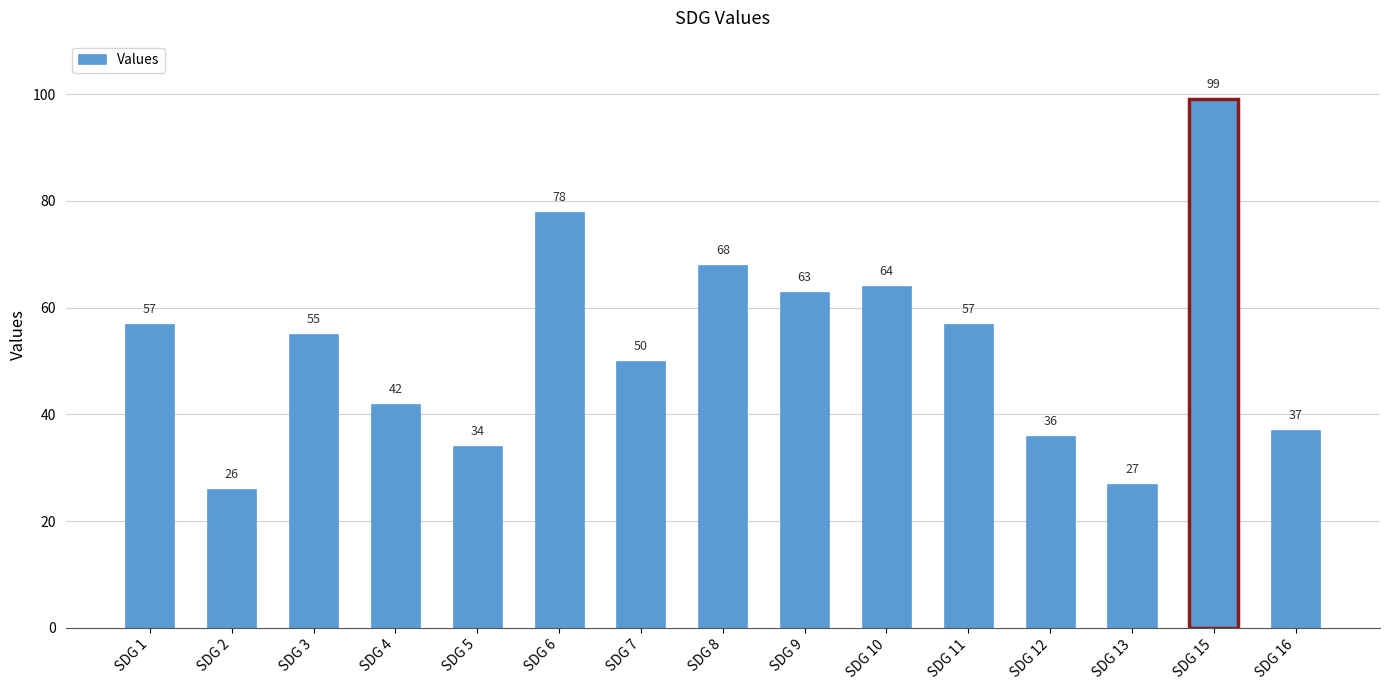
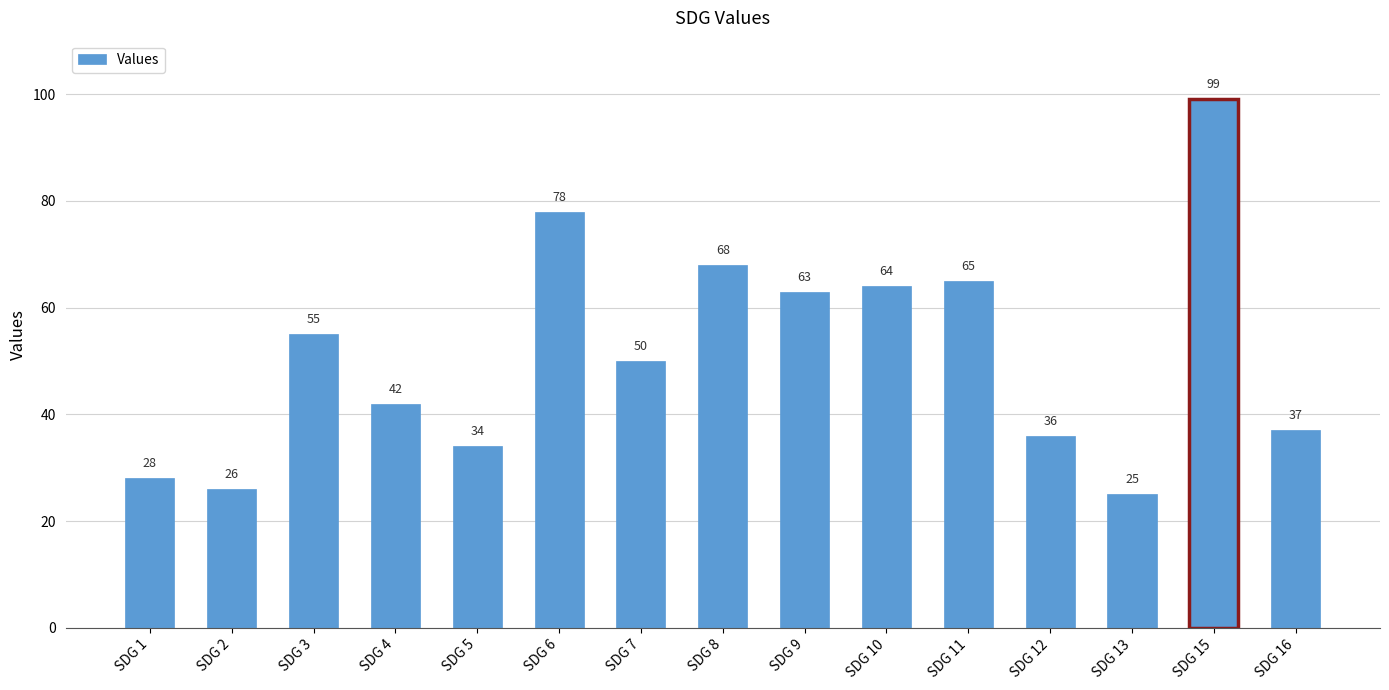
SDG 1: 57 -> 28
SDG 11: 57 -> 65
SDG 13: 27 -> 25
